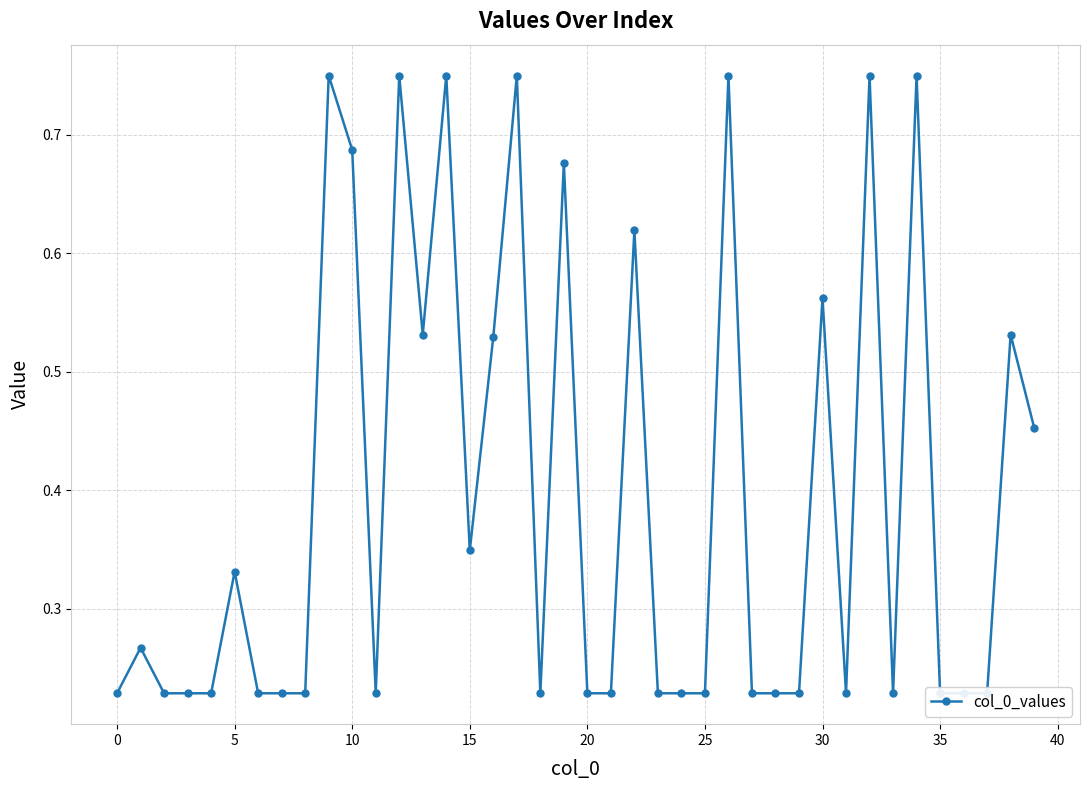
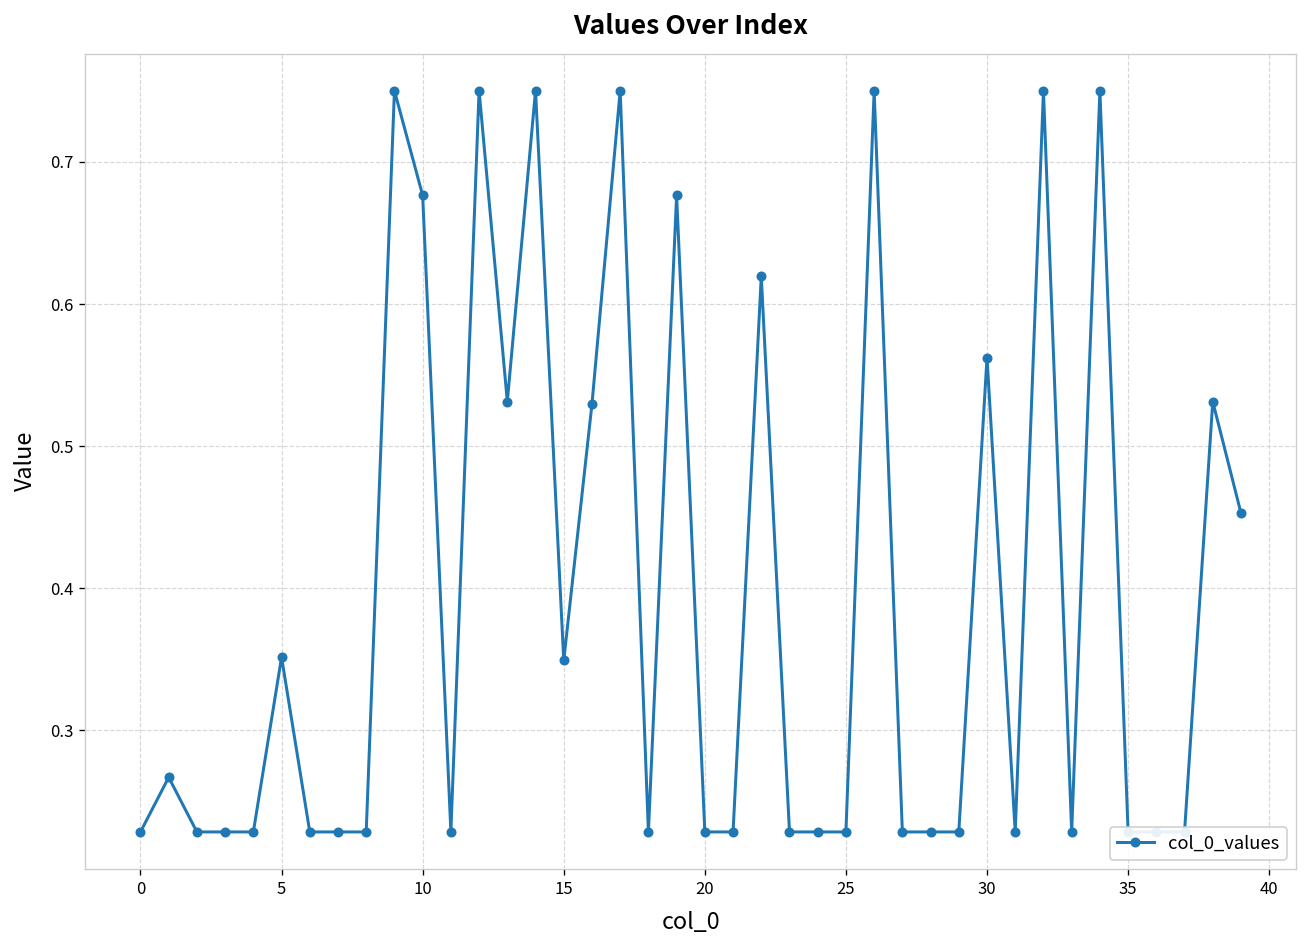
5: 0.331 -> 0.352
10: 0.687 -> 0.676
